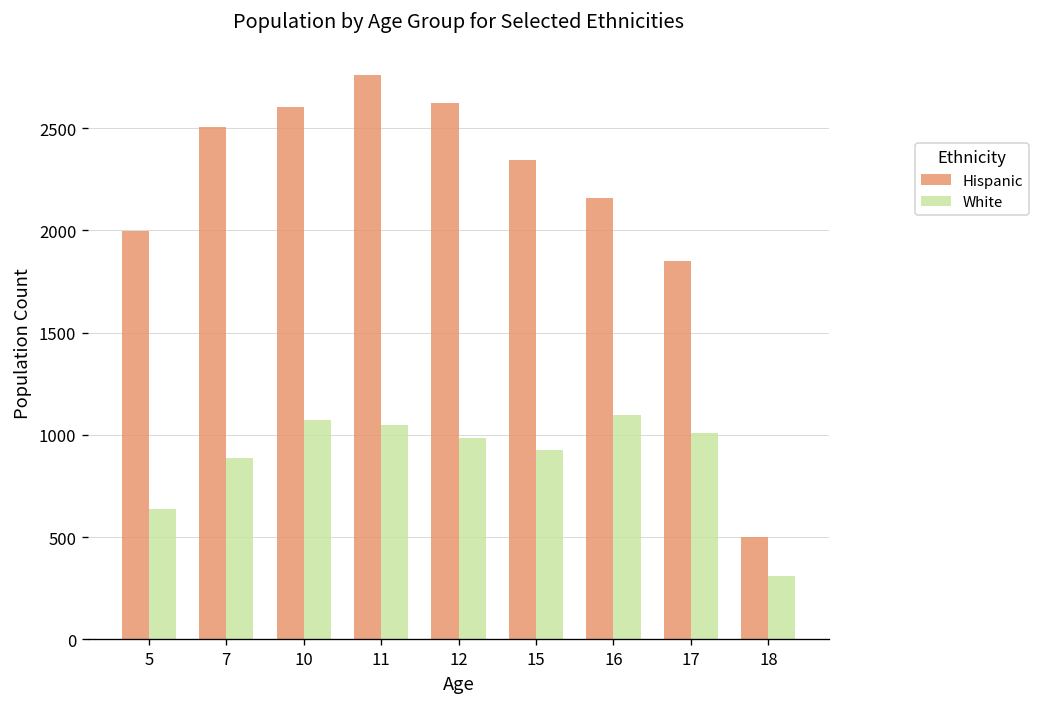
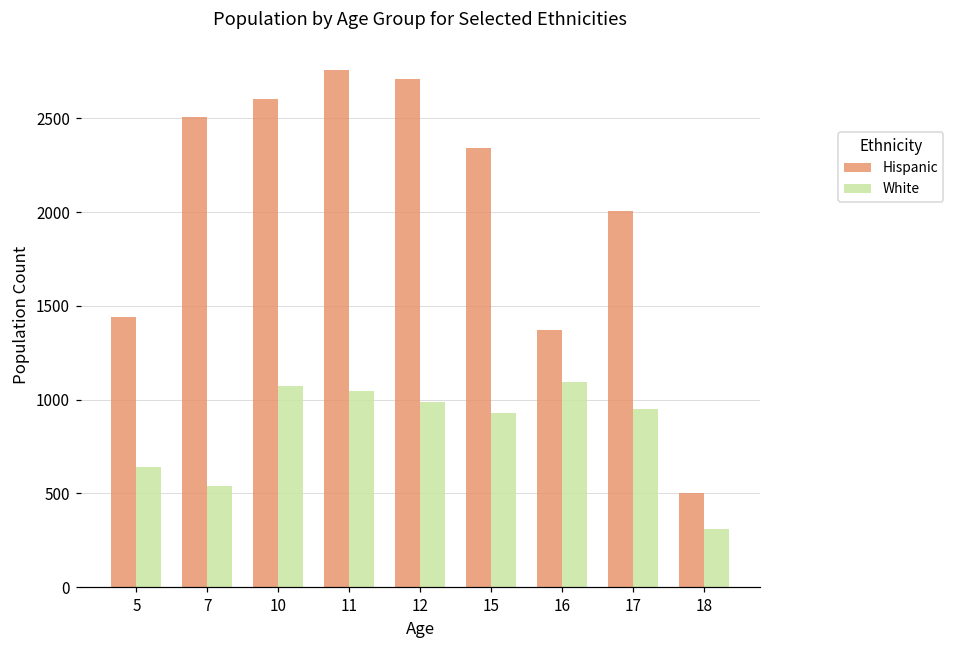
Hispanic, 5: 2000 -> 1440
White, 7: 890 -> 540
Hispanic, 12: 2620 -> 2710
Hispanic, 16: 2160 -> 1370
Hispanic, 17: 1850 -> 2000
White, 17: 1010 -> 950
